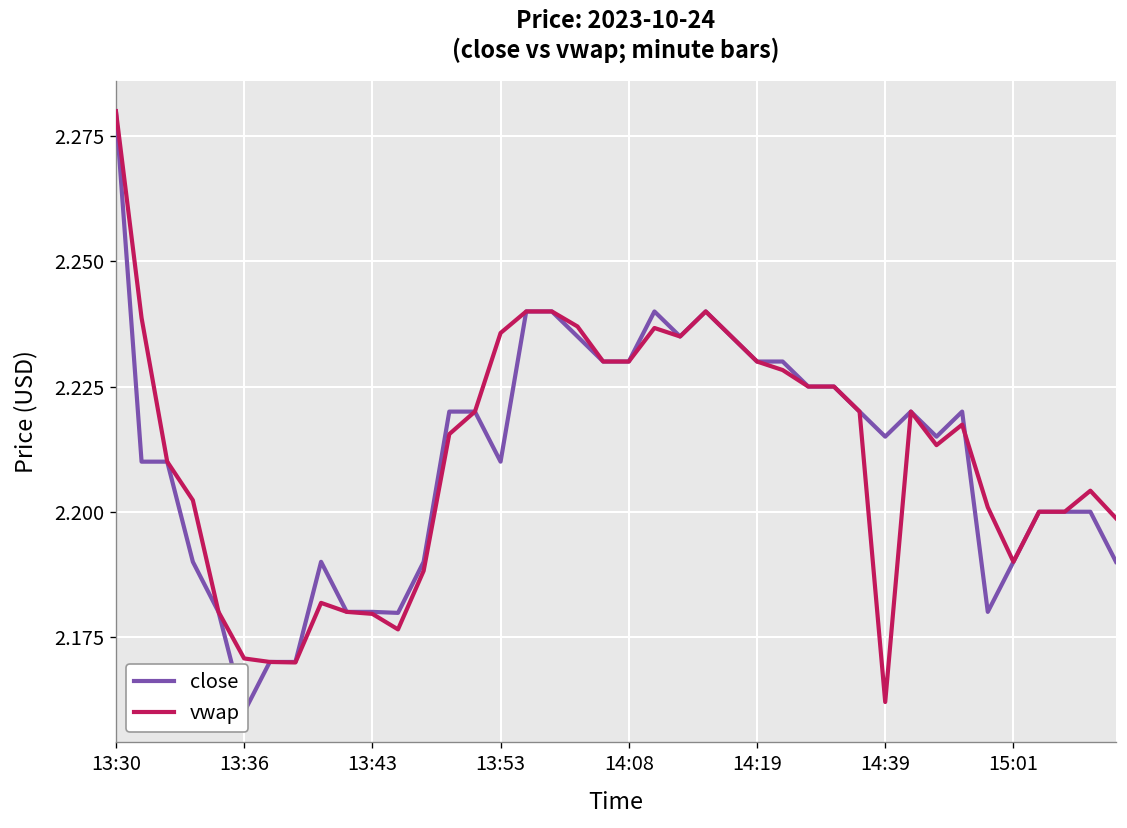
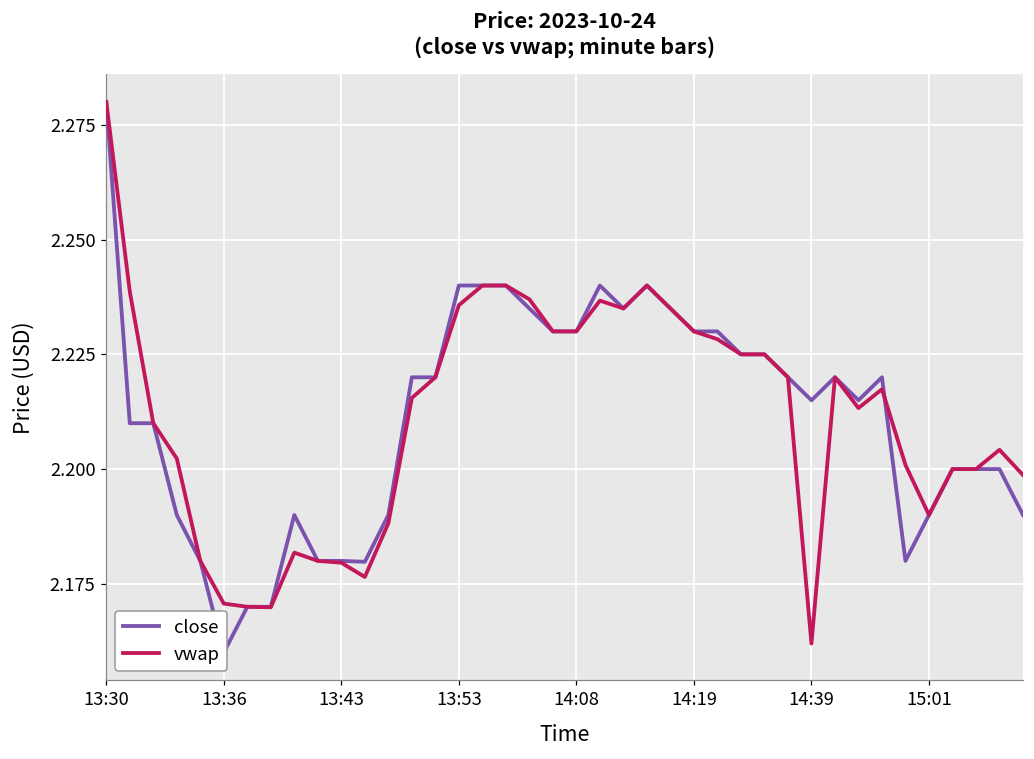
close, 13:53: 2.21 -> 2.24
